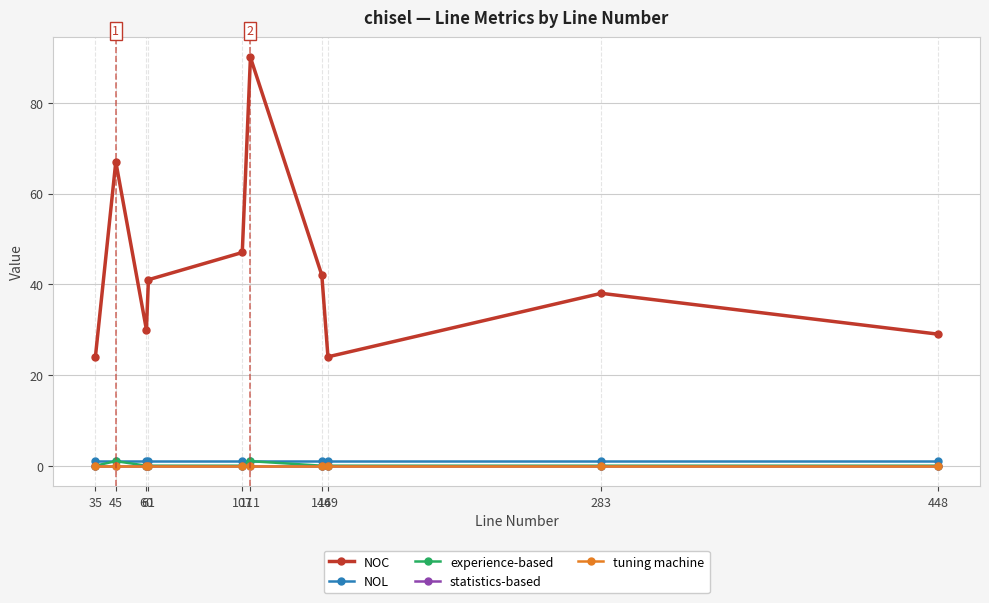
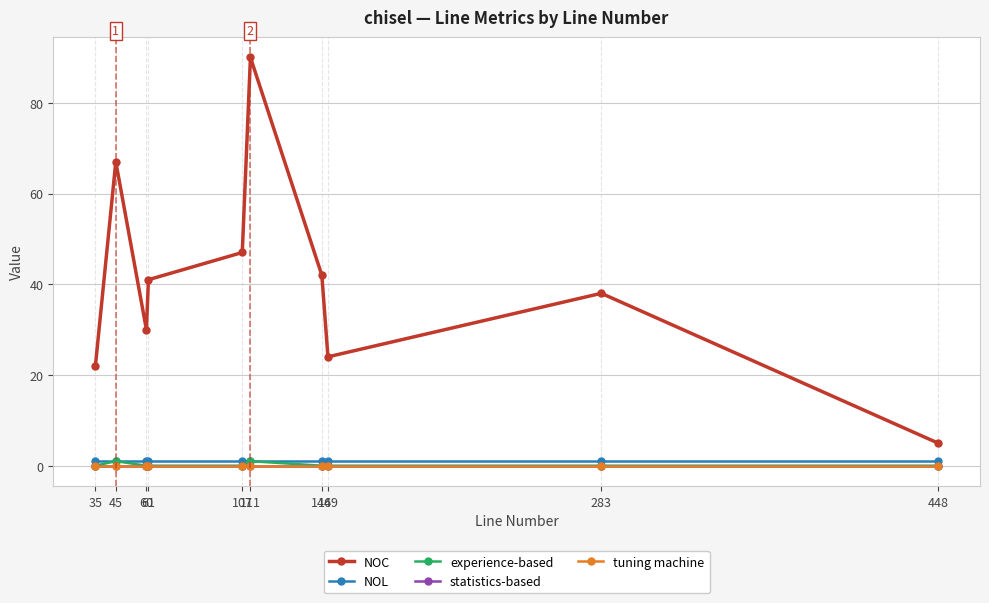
NOC, 35: 24 -> 22
NOC, 448: 29 -> 5
